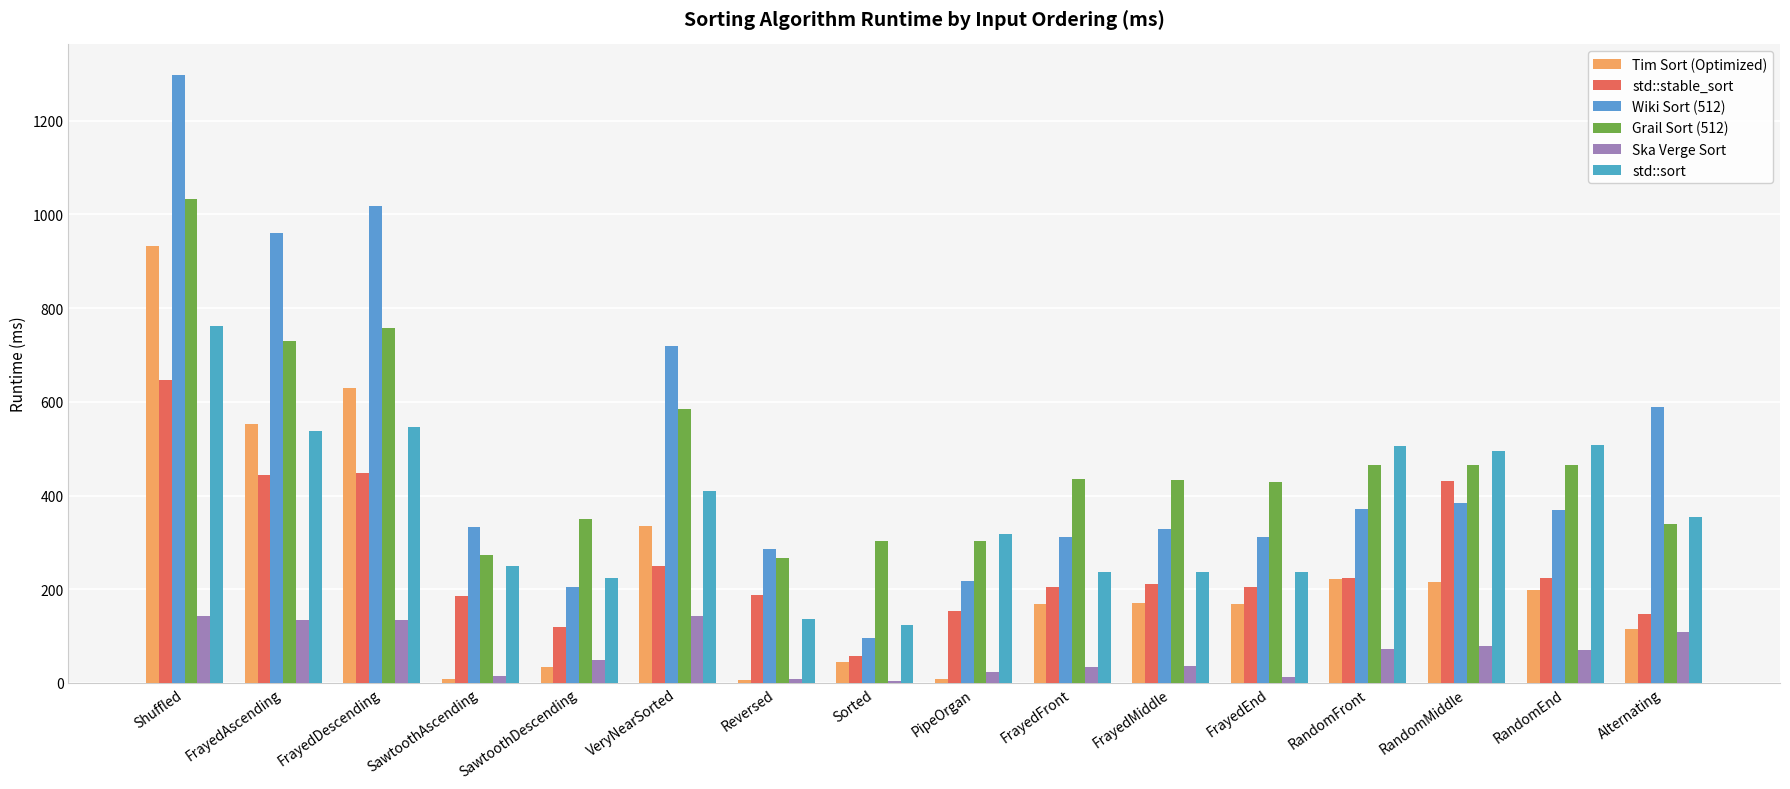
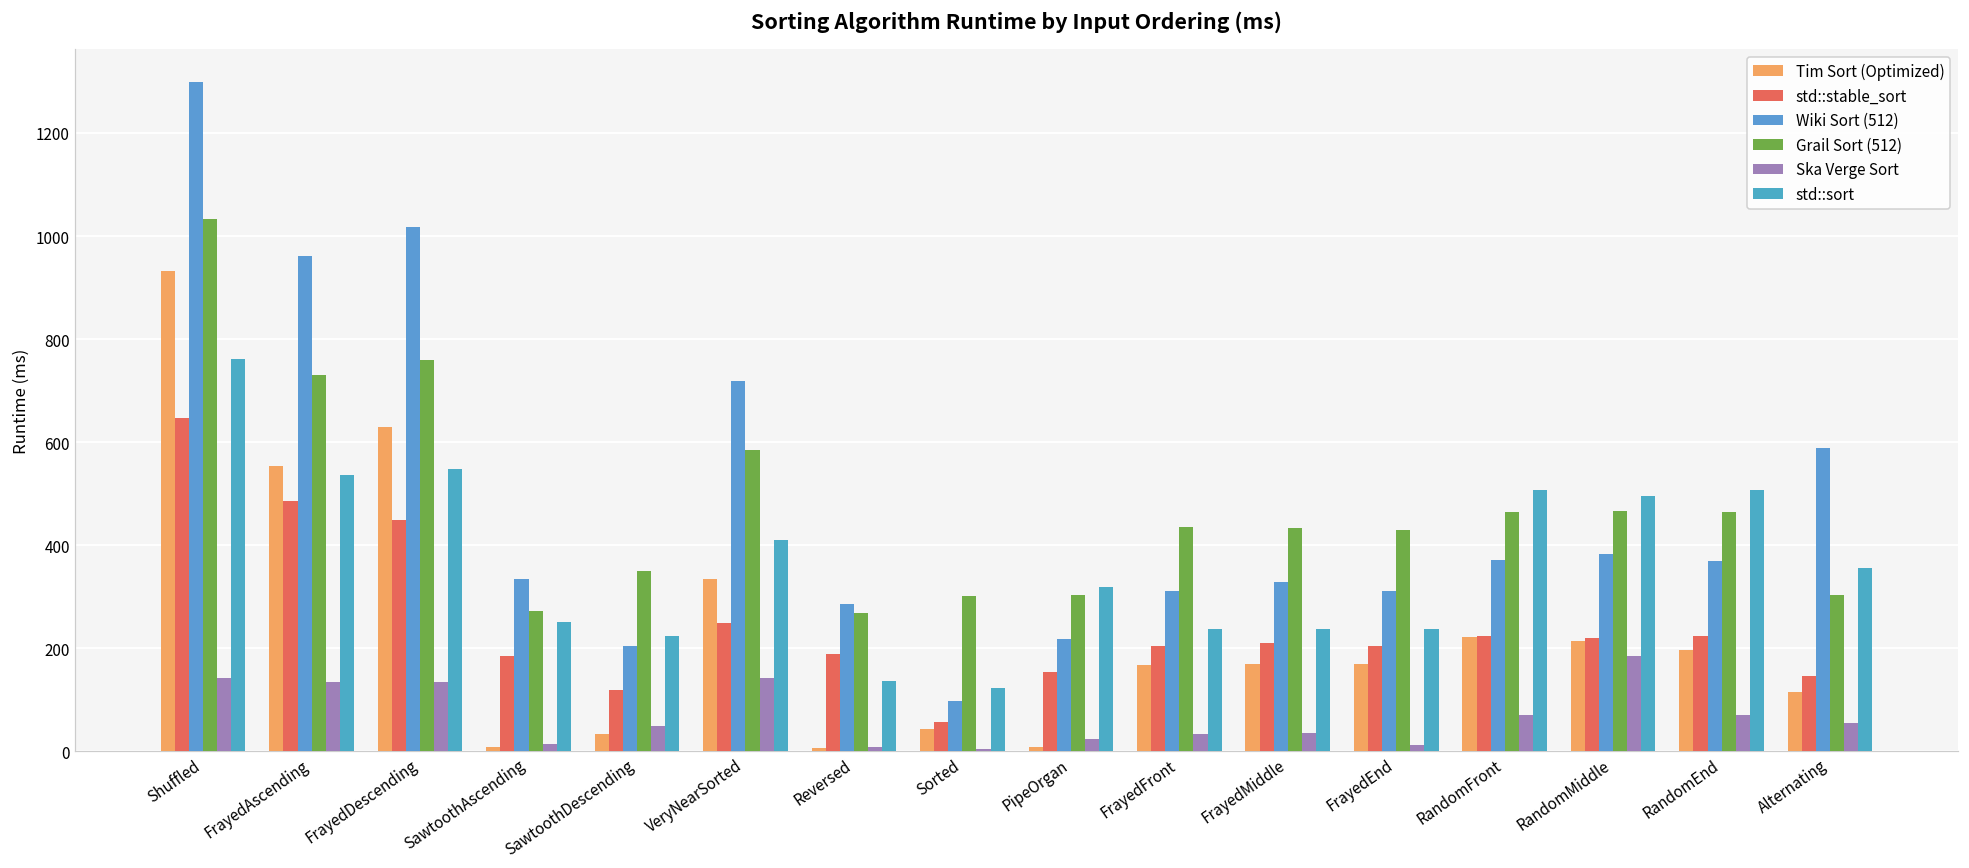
std::stable_sort, FrayedAscending: 440 -> 490
std::stable_sort, RandomMiddle: 430 -> 220
Ska Verge Sort, RandomMiddle: 80 -> 190
Grail Sort (512), Alternating: 340 -> 300
Ska Verge Sort, Alternating: 110 -> 60
